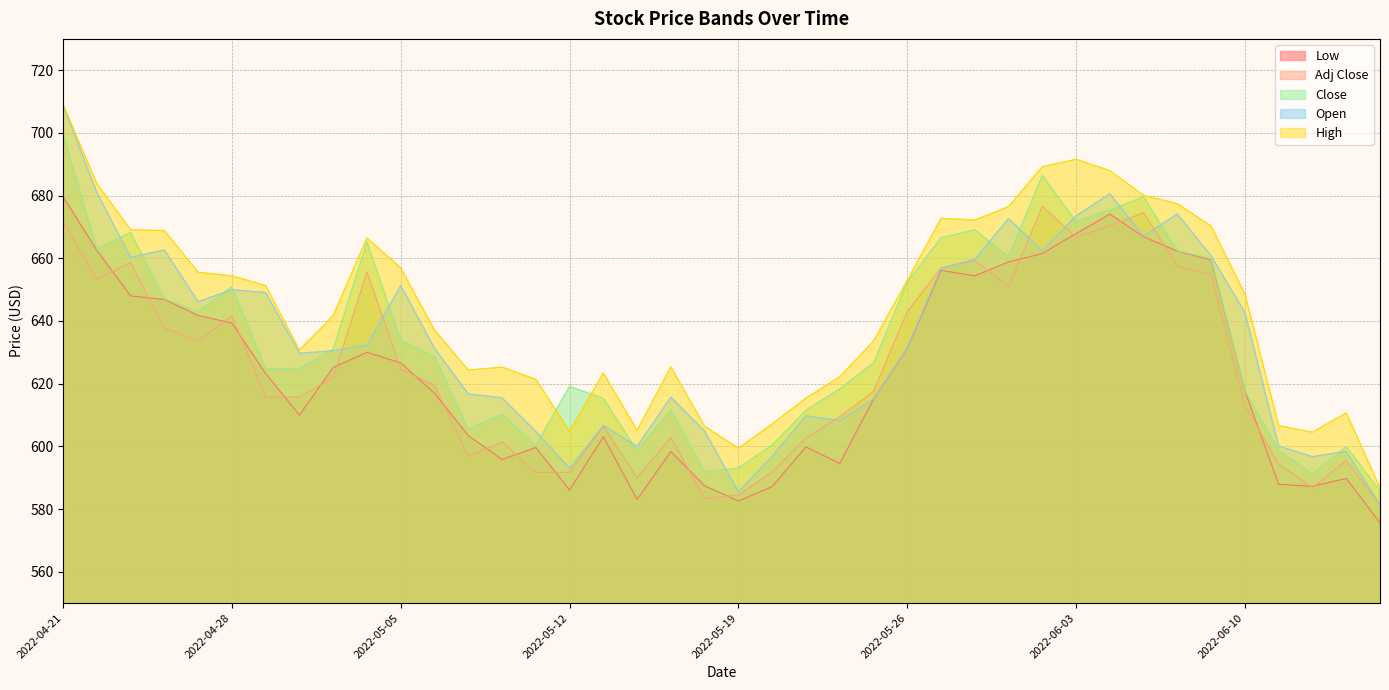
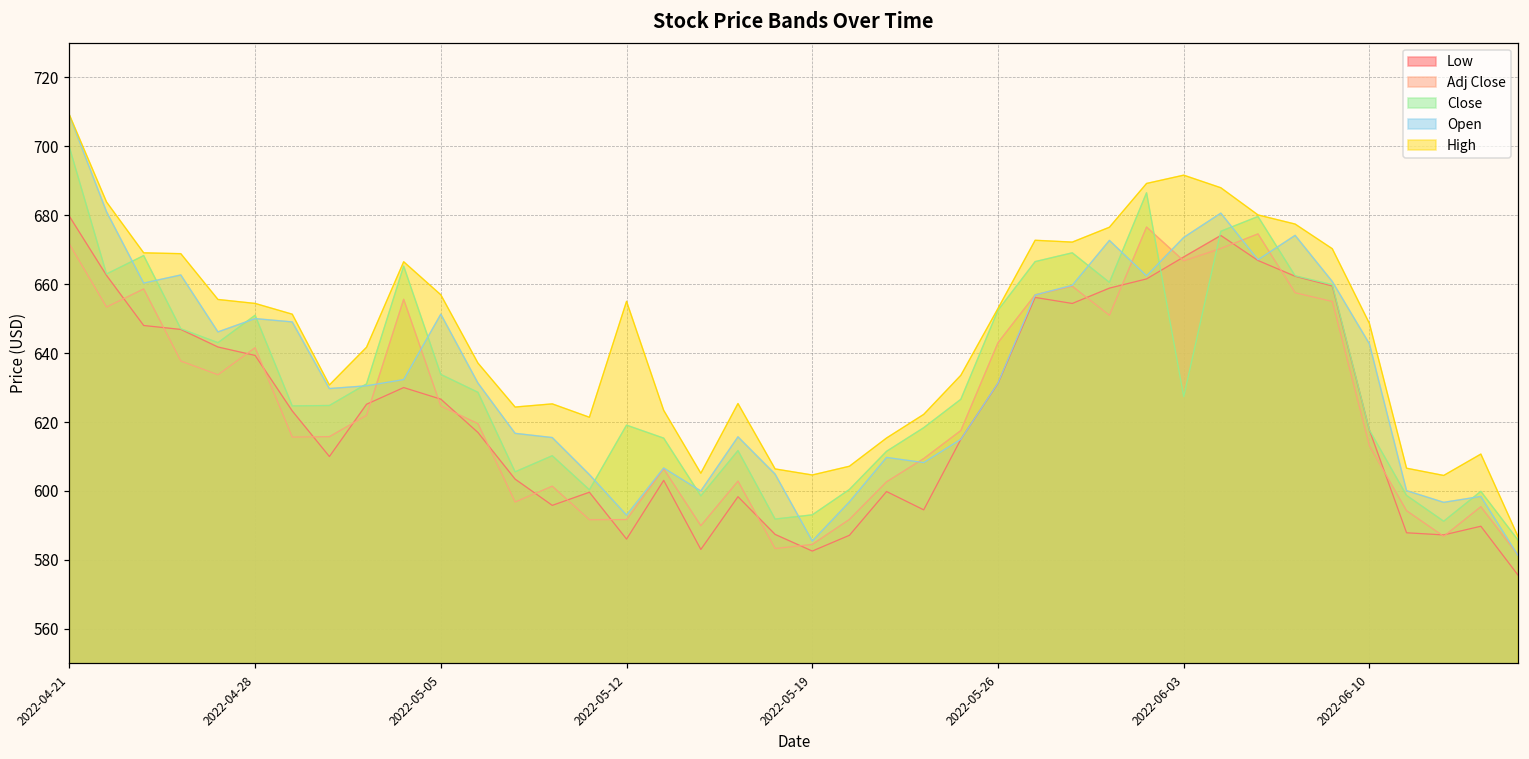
High, 2022-05-12: 605 -> 655
High, 2022-05-19: 599 -> 605
Close, 2022-06-03: 672 -> 627
